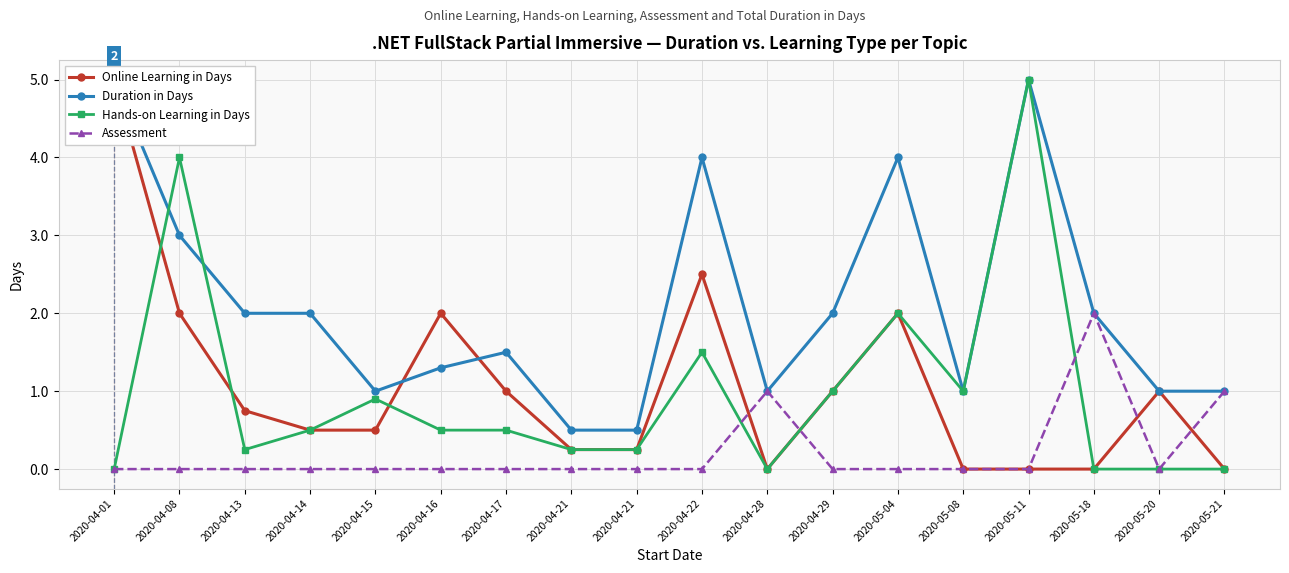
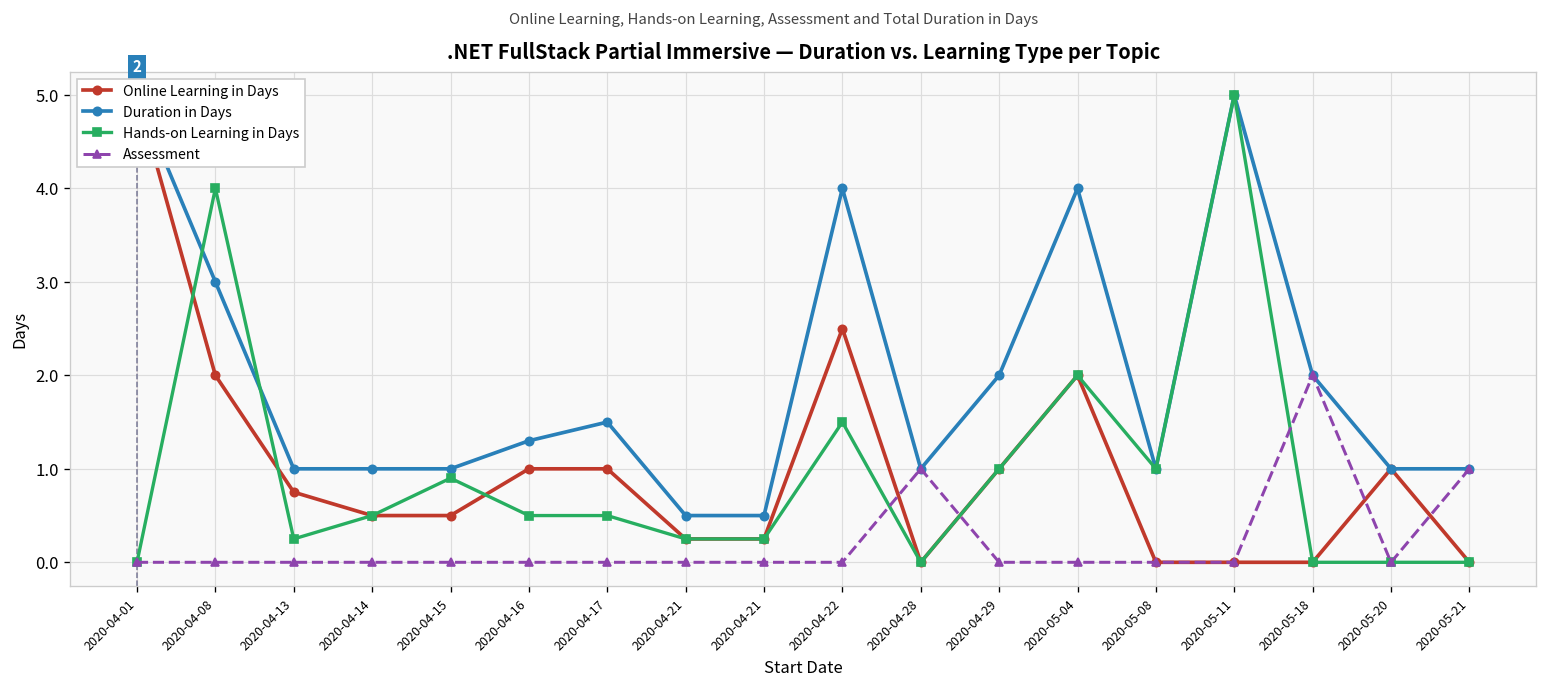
Duration in Days, 2020-04-13: 2 -> 1
Duration in Days, 2020-04-14: 2 -> 1
Online Learning in Days, 2020-04-16: 2 -> 1
